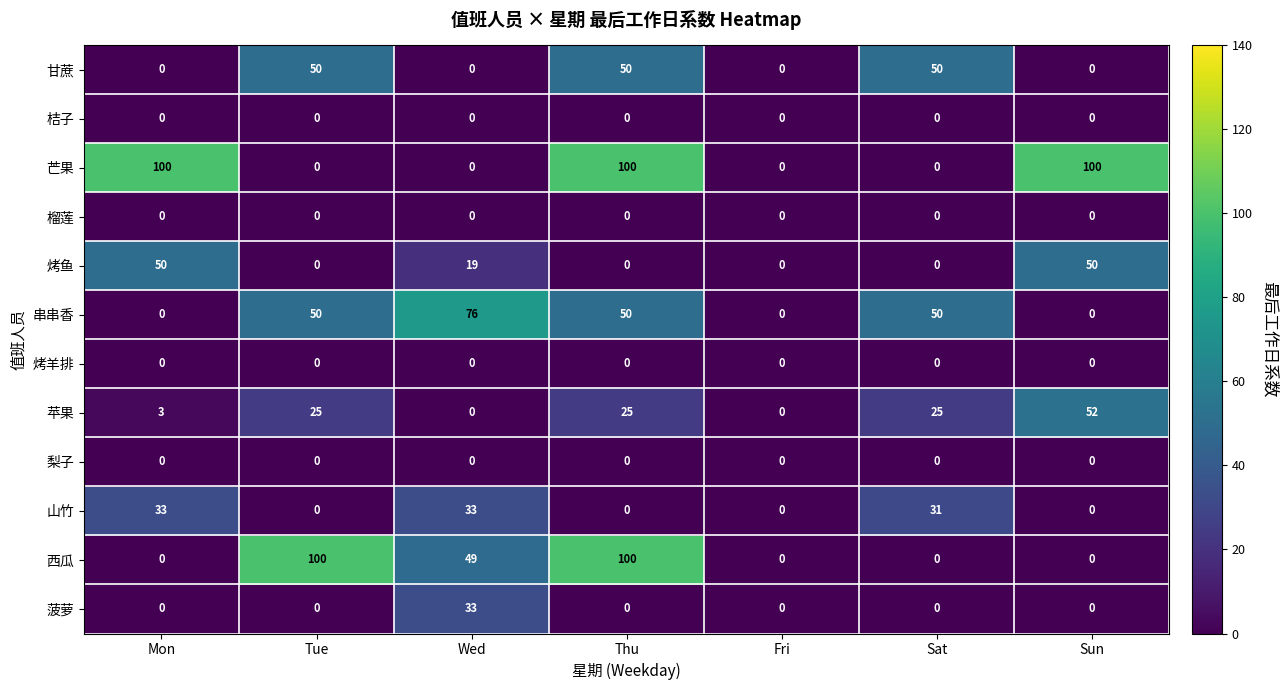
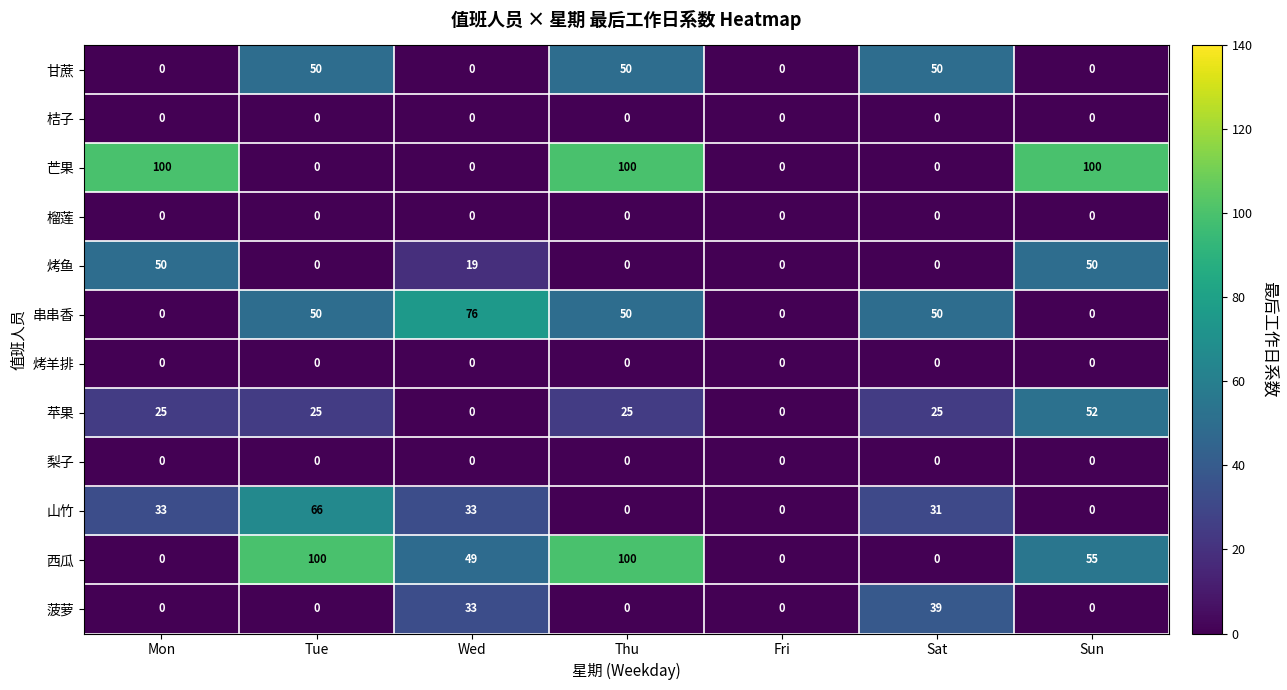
苹果, Mon: 3 -> 25
山竹, Tue: 0 -> 66
西瓜, Sun: 0 -> 55
菠萝, Sat: 0 -> 39
